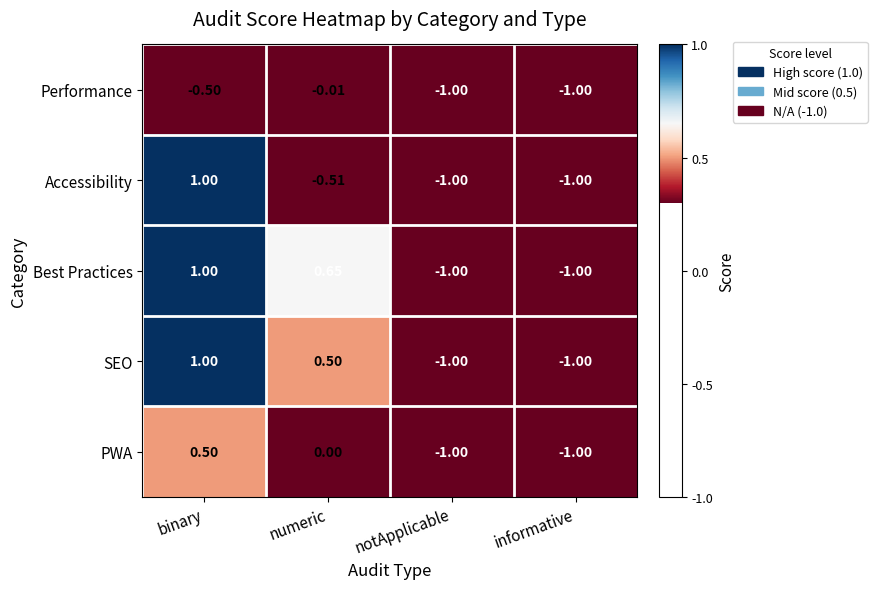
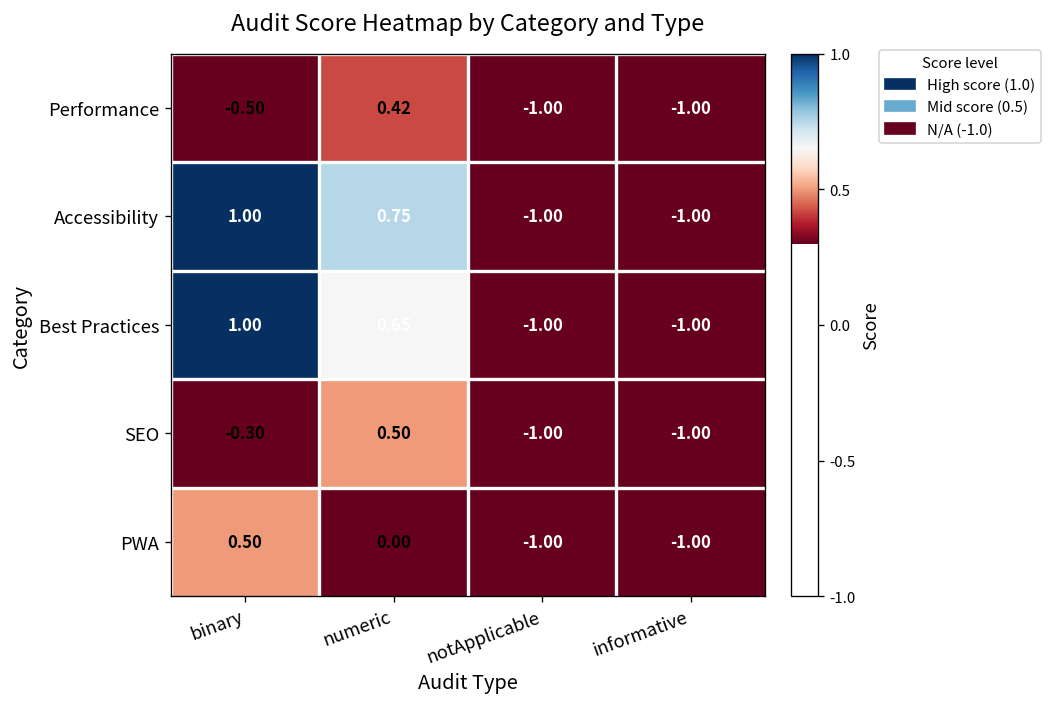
Performance, numeric: -0.01 -> 0.42
Accessibility, numeric: -0.51 -> 0.75
SEO, binary: 1.00 -> -0.30
